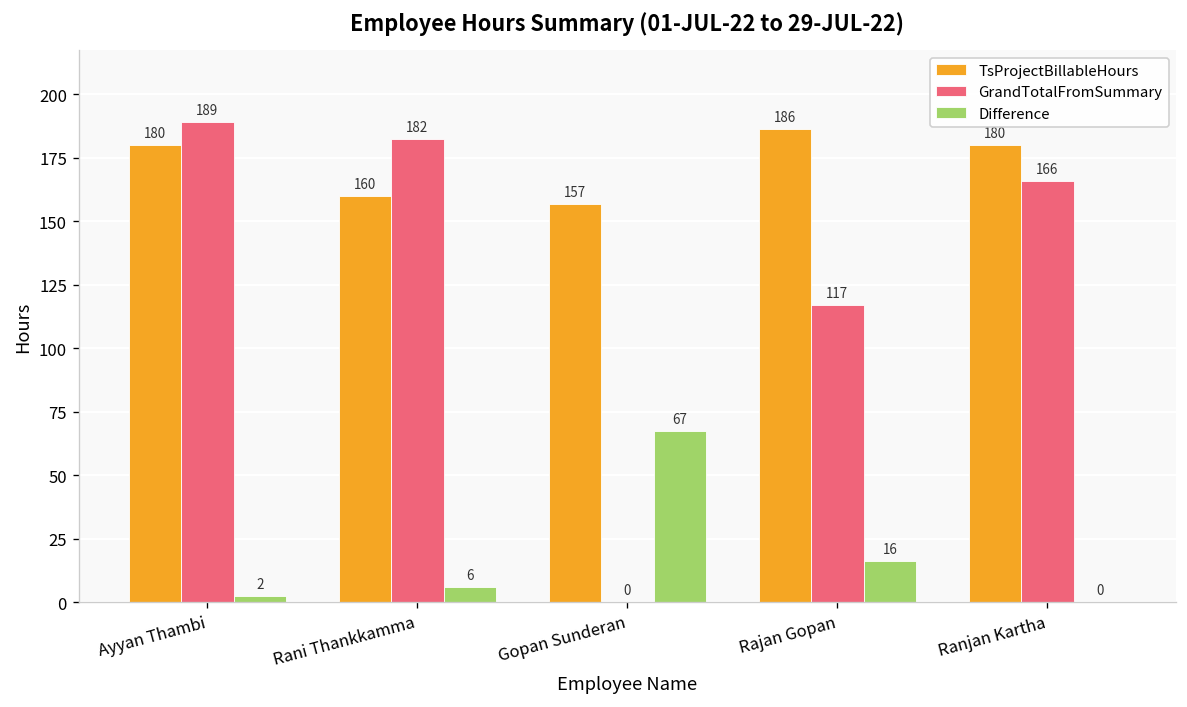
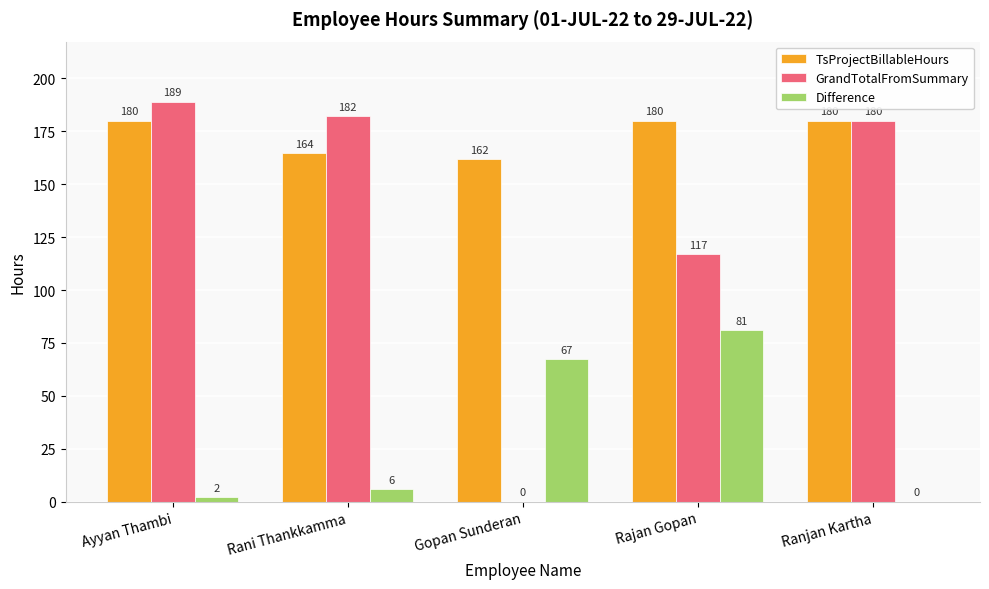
TsProjectBillableHours, Rani Thankkamma: 160 -> 164
TsProjectBillableHours, Gopan Sunderan: 157 -> 162
TsProjectBillableHours, Rajan Gopan: 186 -> 180
Difference, Rajan Gopan: 16 -> 81
GrandTotalFromSummary, Ranjan Kartha: 166 -> 180
